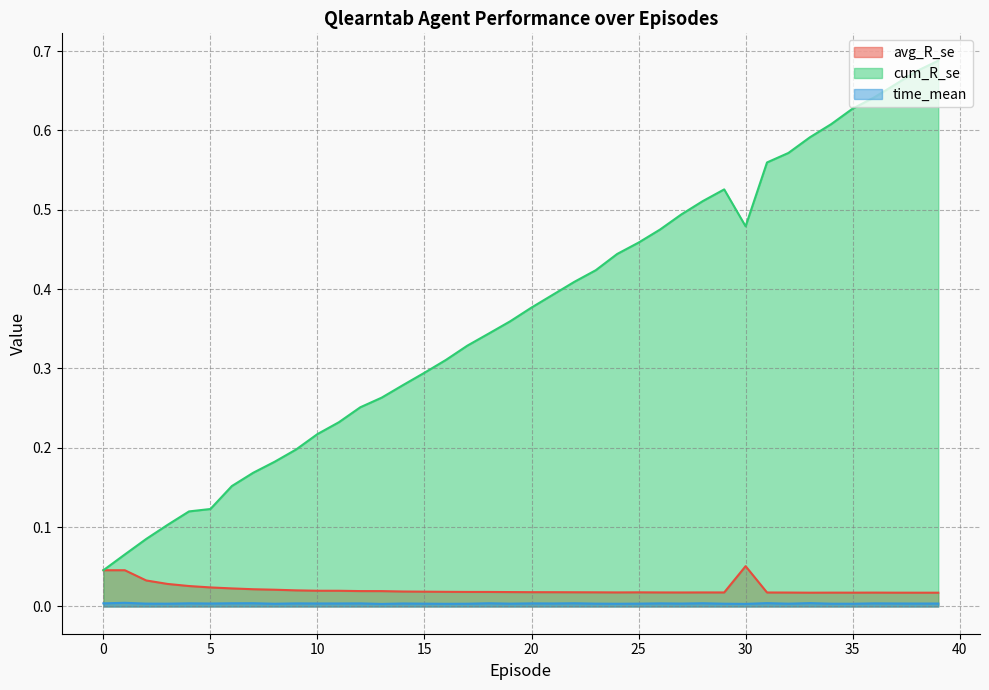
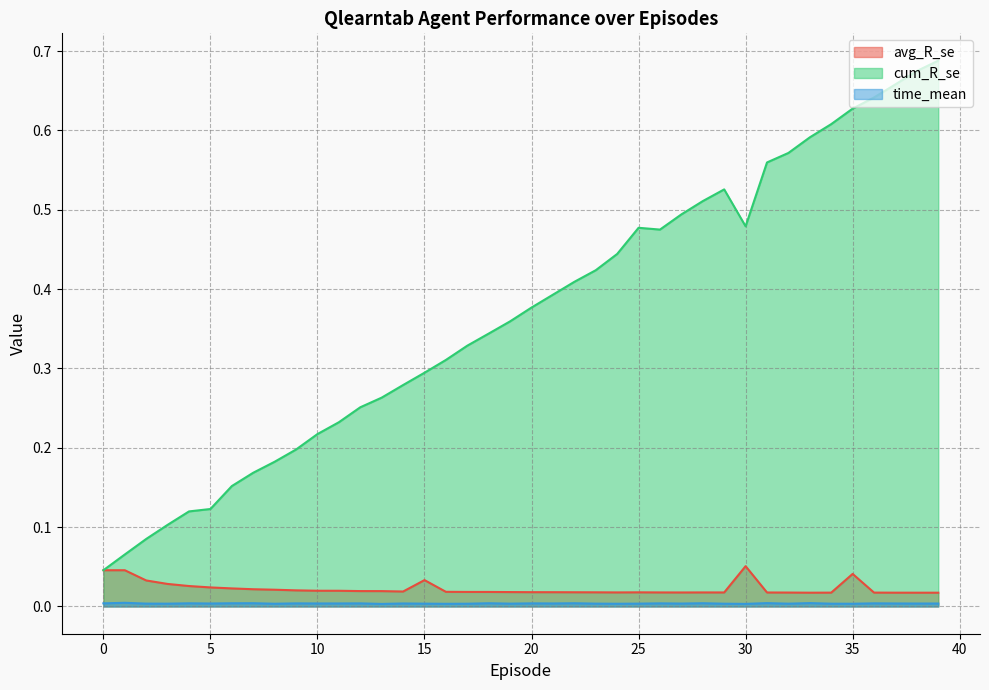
avg_R_se, 15: 0.02 -> 0.03
cum_R_se, 25: 0.46 -> 0.48
avg_R_se, 35: 0.02 -> 0.04
